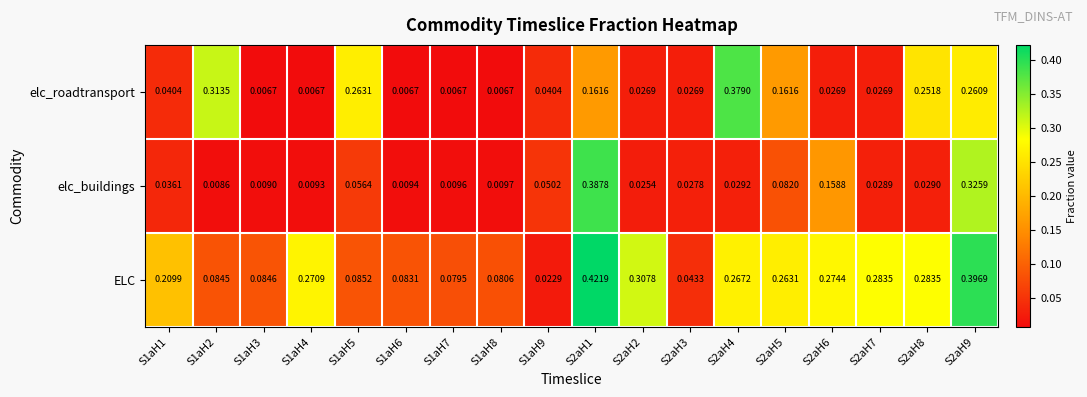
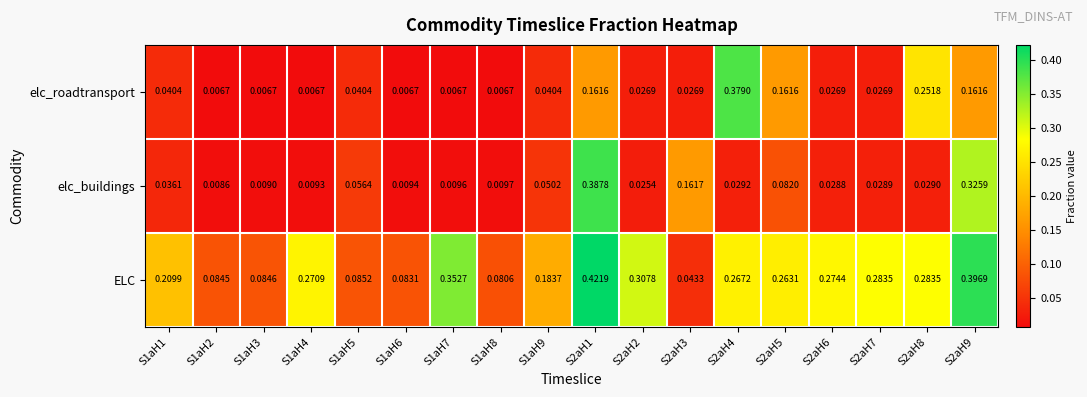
elc_roadtransport, S1aH2: 0.3135 -> 0.0067
elc_roadtransport, S1aH5: 0.2631 -> 0.0404
elc_roadtransport, S2aH9: 0.2609 -> 0.1616
elc_buildings, S2aH3: 0.0278 -> 0.1617
elc_buildings, S2aH6: 0.1588 -> 0.0288
ELC, S1aH7: 0.0795 -> 0.3527
ELC, S1aH9: 0.0229 -> 0.1837
